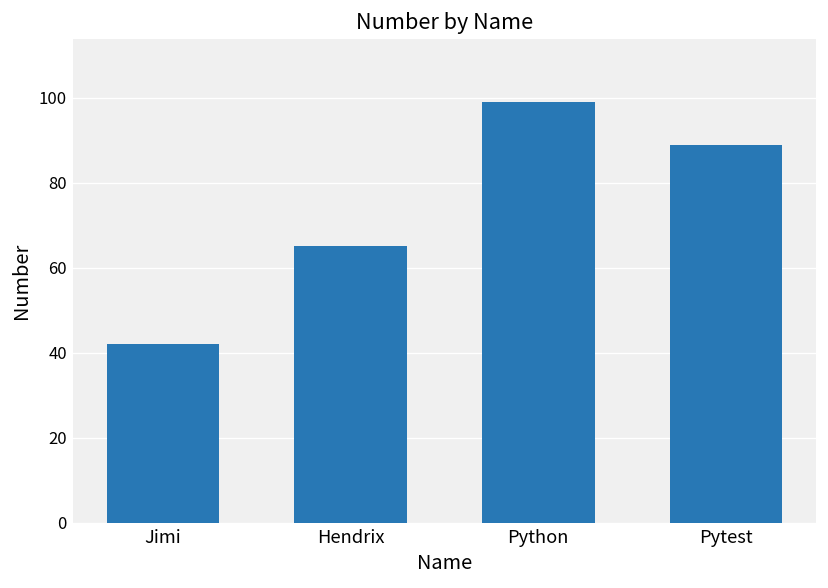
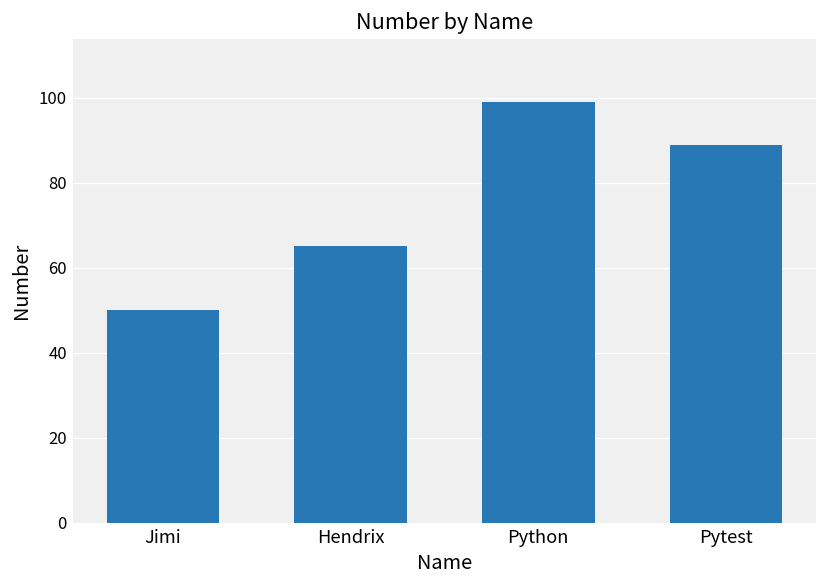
Jimi: 42 -> 50
